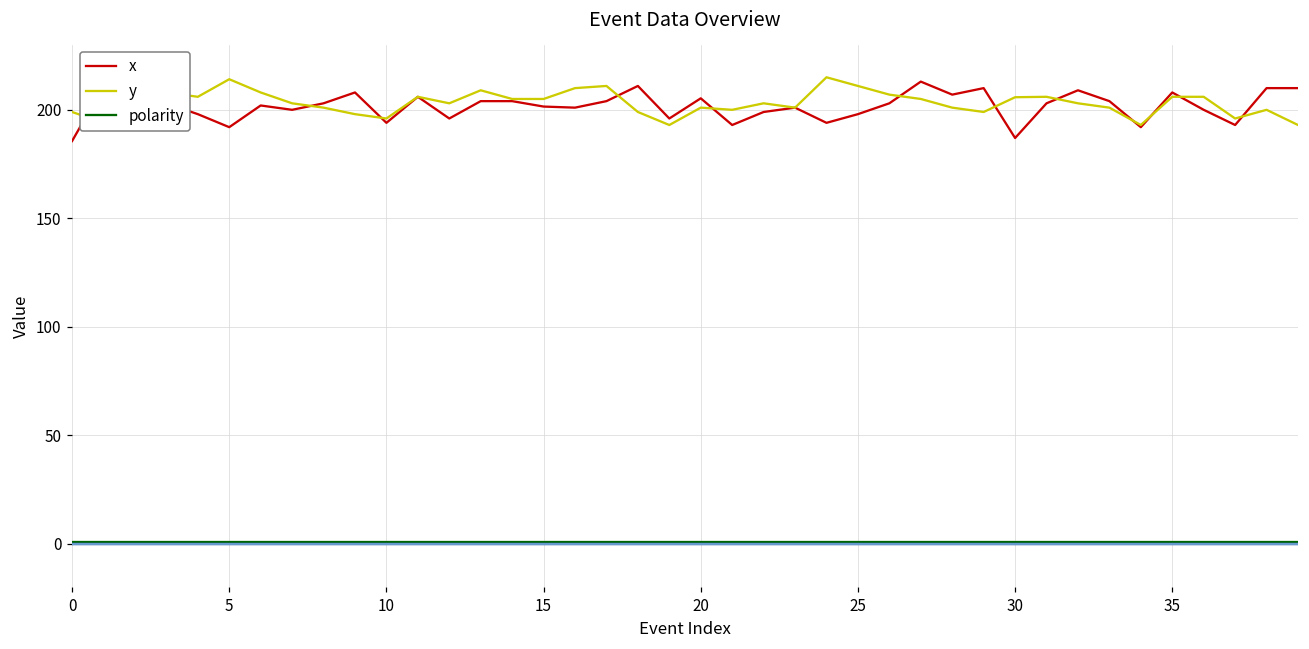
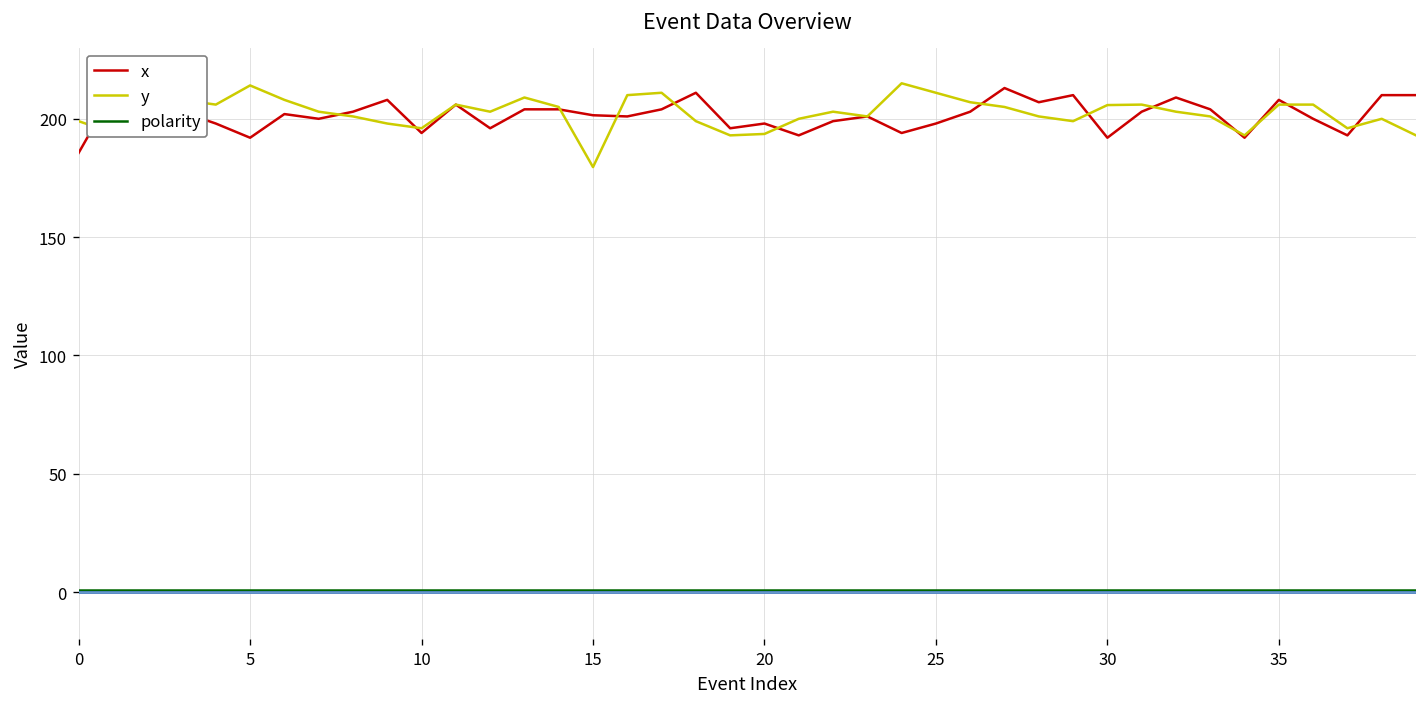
y, 15: 205 -> 180
x, 20: 205 -> 198
y, 20: 201 -> 194
x, 30: 187 -> 192
